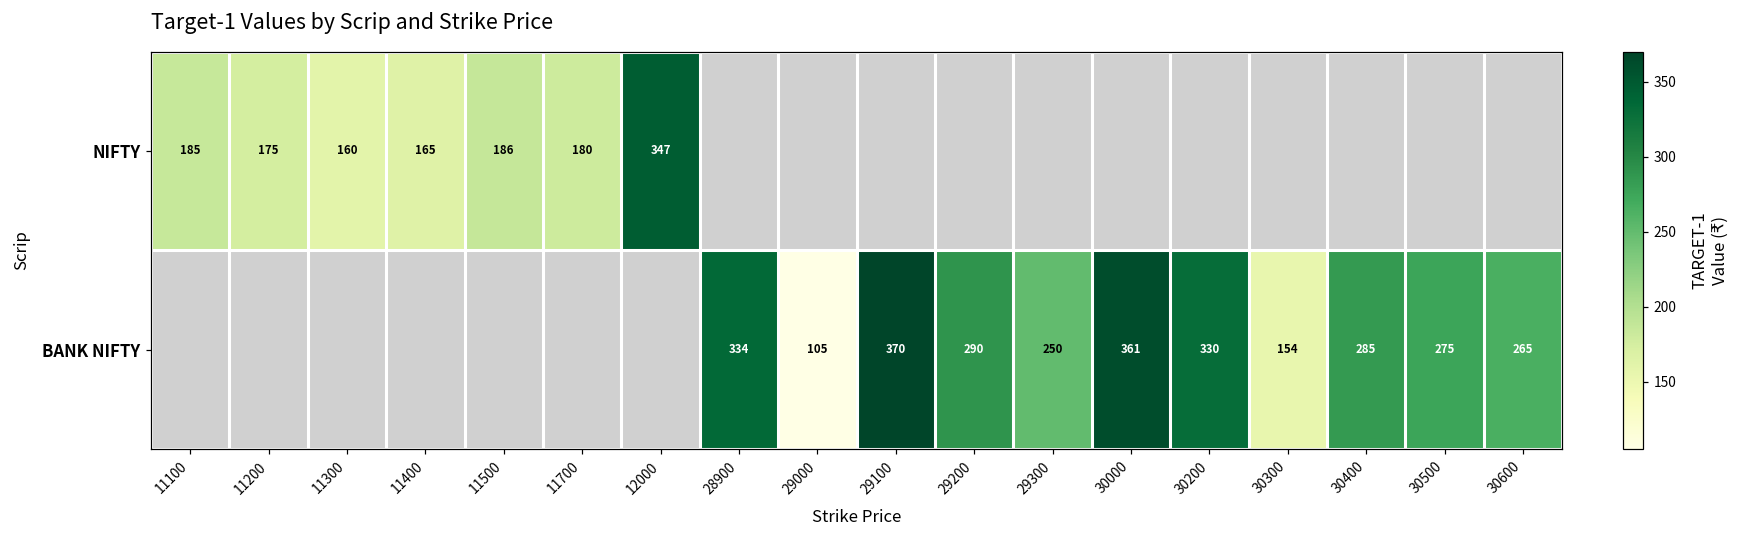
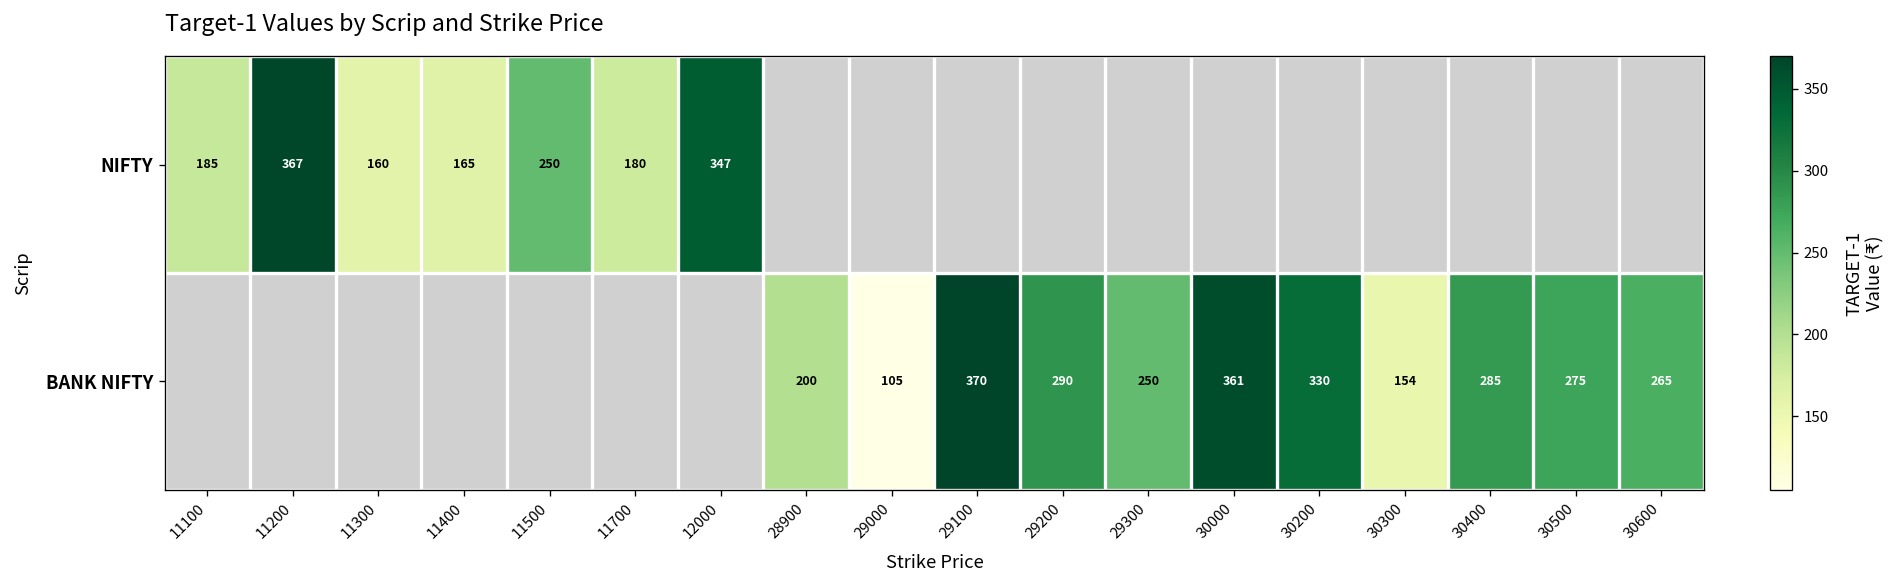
NIFTY, 11200: 175 -> 367
NIFTY, 11500: 186 -> 250
BANK NIFTY, 28900: 334 -> 200
